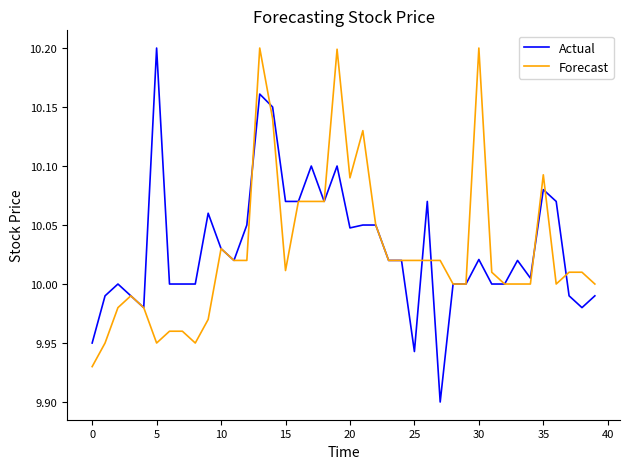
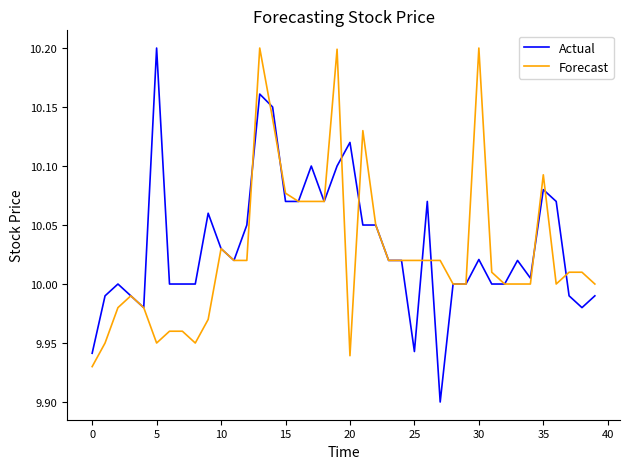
Actual, 0: 9.950 -> 9.941
Forecast, 15: 10.011 -> 10.077
Actual, 20: 10.048 -> 10.120
Forecast, 20: 10.090 -> 9.939
